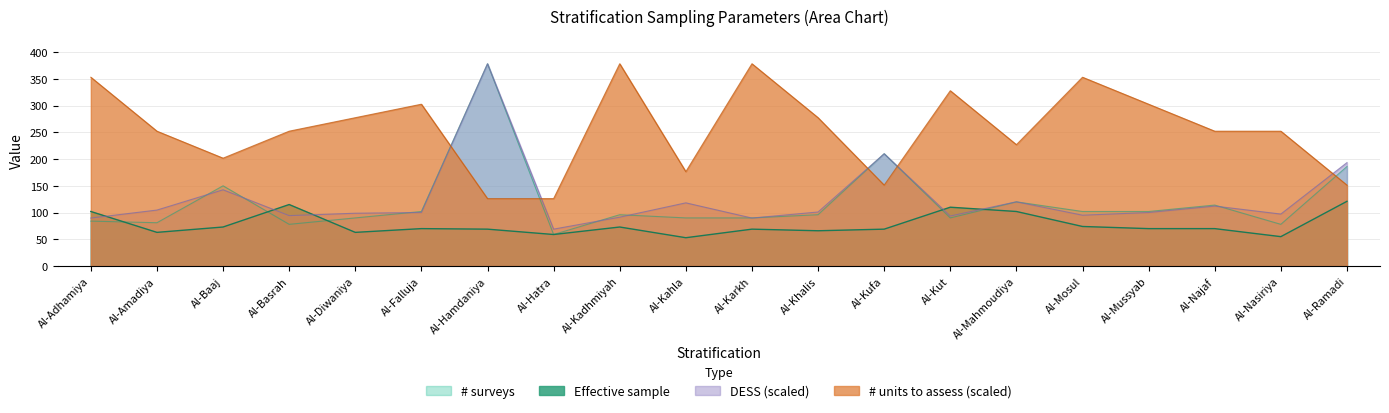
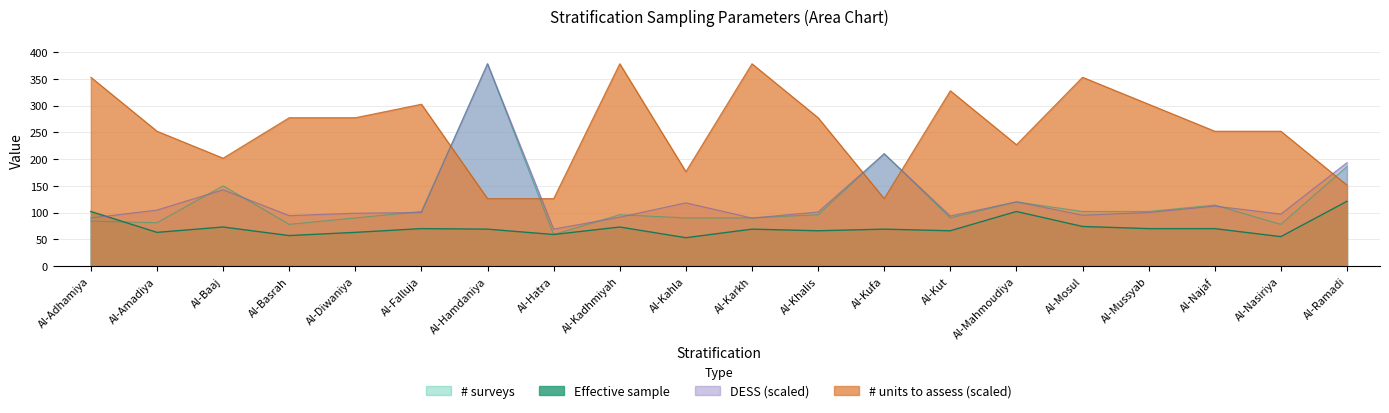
Effective sample, Al-Basrah: 120 -> 60
# units to assess (scaled), Al-Basrah: 250 -> 280
# units to assess (scaled), Al-Kufa: 150 -> 130
Effective sample, Al-Kut: 110 -> 70
